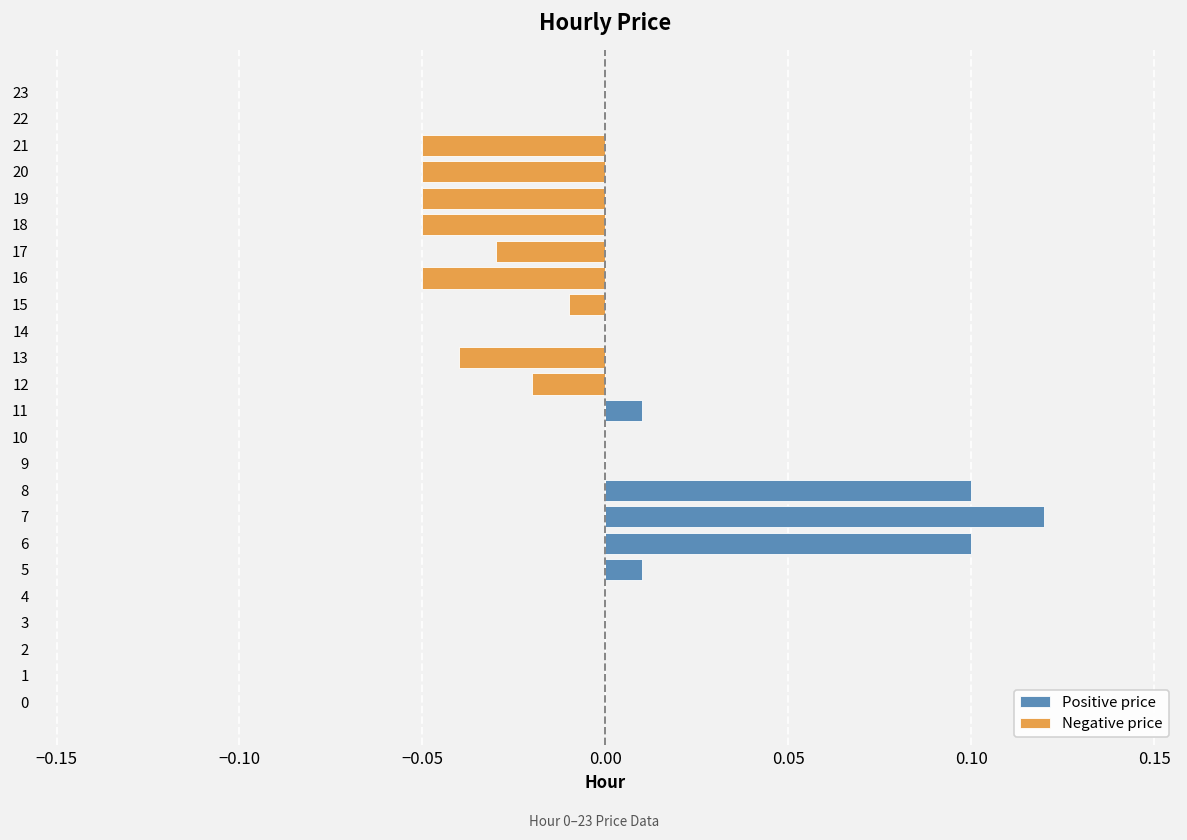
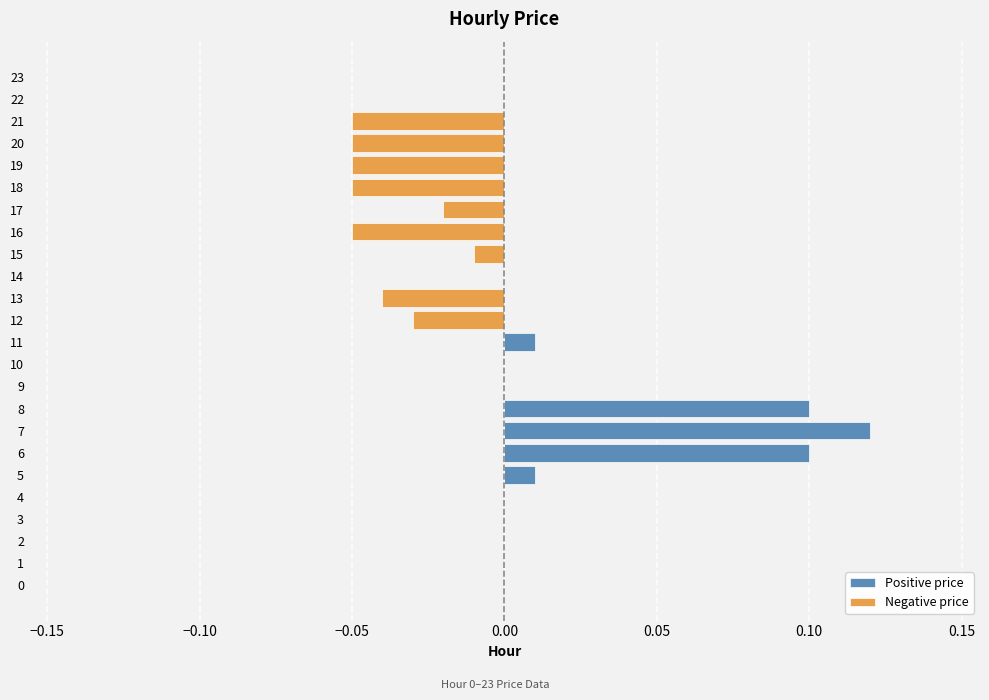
Negative price, 17: -0.03 -> -0.02
Negative price, 12: -0.02 -> -0.03
